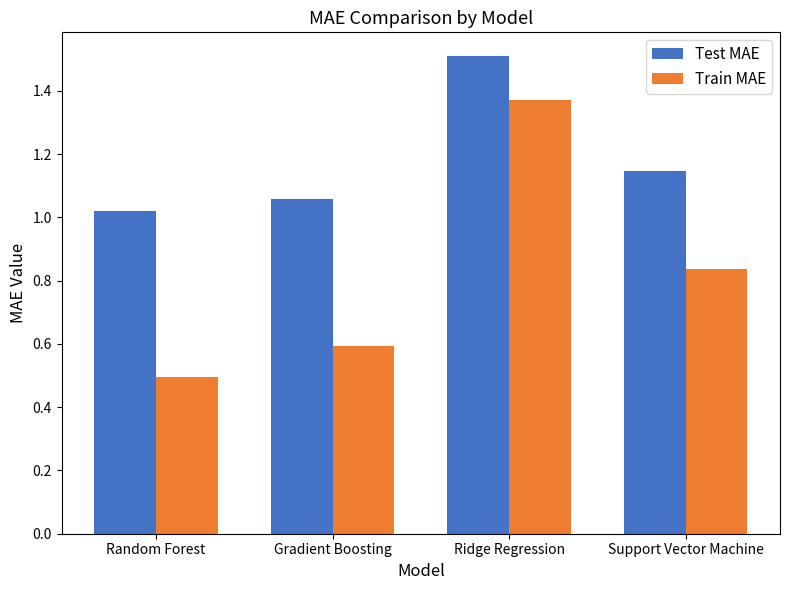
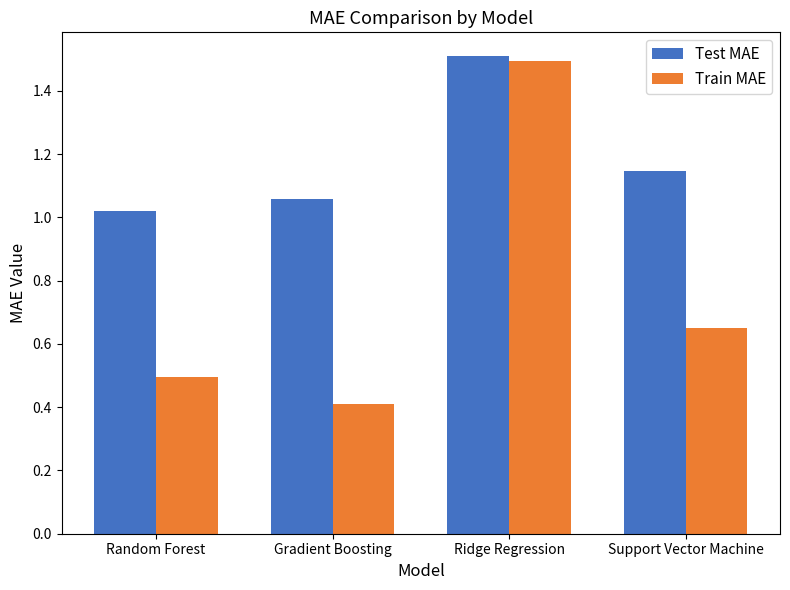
Train MAE, Gradient Boosting: 0.59 -> 0.41
Train MAE, Ridge Regression: 1.37 -> 1.49
Train MAE, Support Vector Machine: 0.84 -> 0.65
